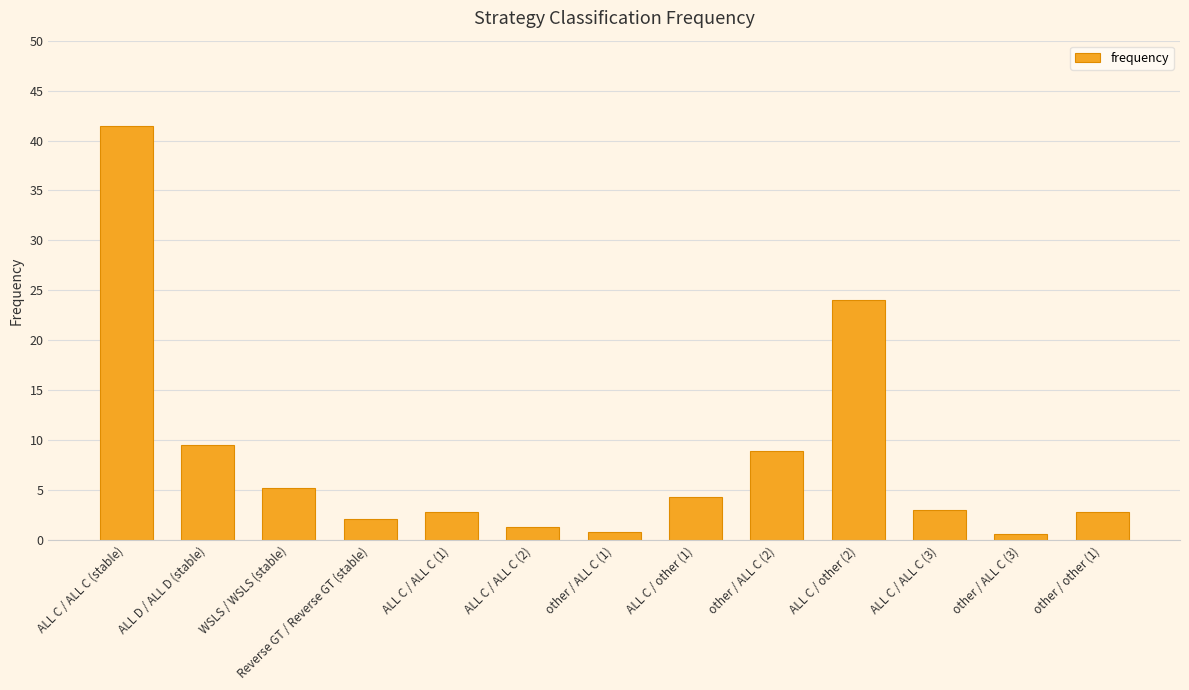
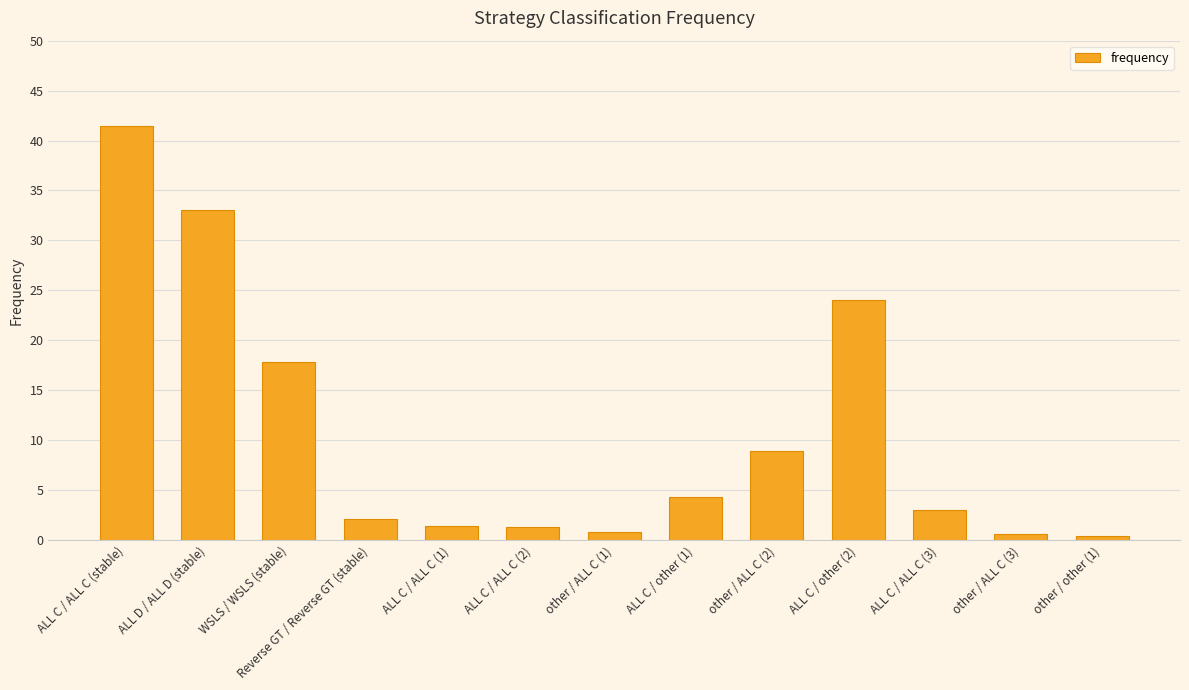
ALL D / ALL D (stable): 10 -> 33
WSLS / WSLS (stable): 5 -> 18
ALL C / ALL C (1): 3 -> 1
other / other (1): 3 -> 0
